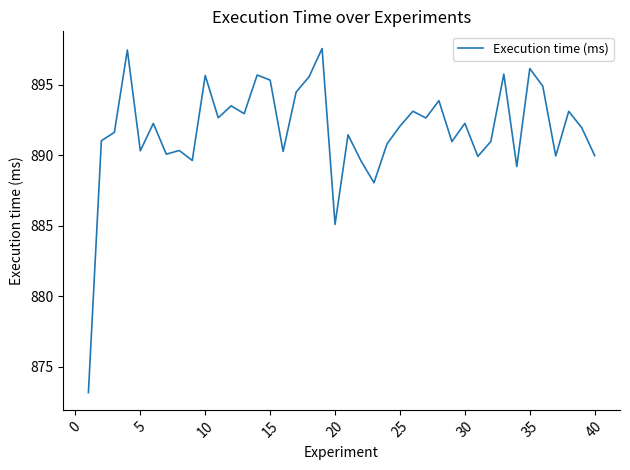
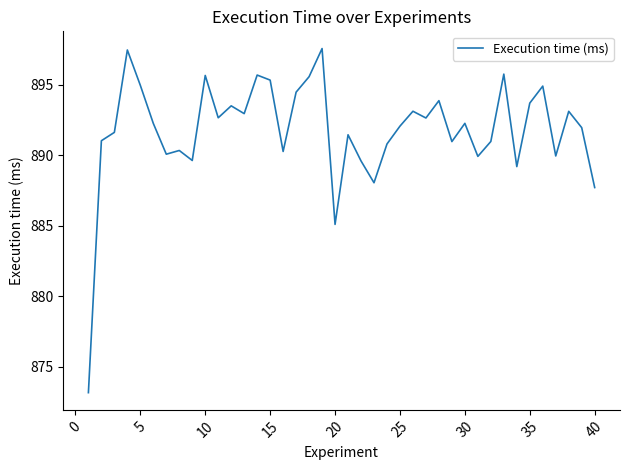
5: 890.3 -> 895.0
35: 896.1 -> 893.7
40: 890.0 -> 887.7
